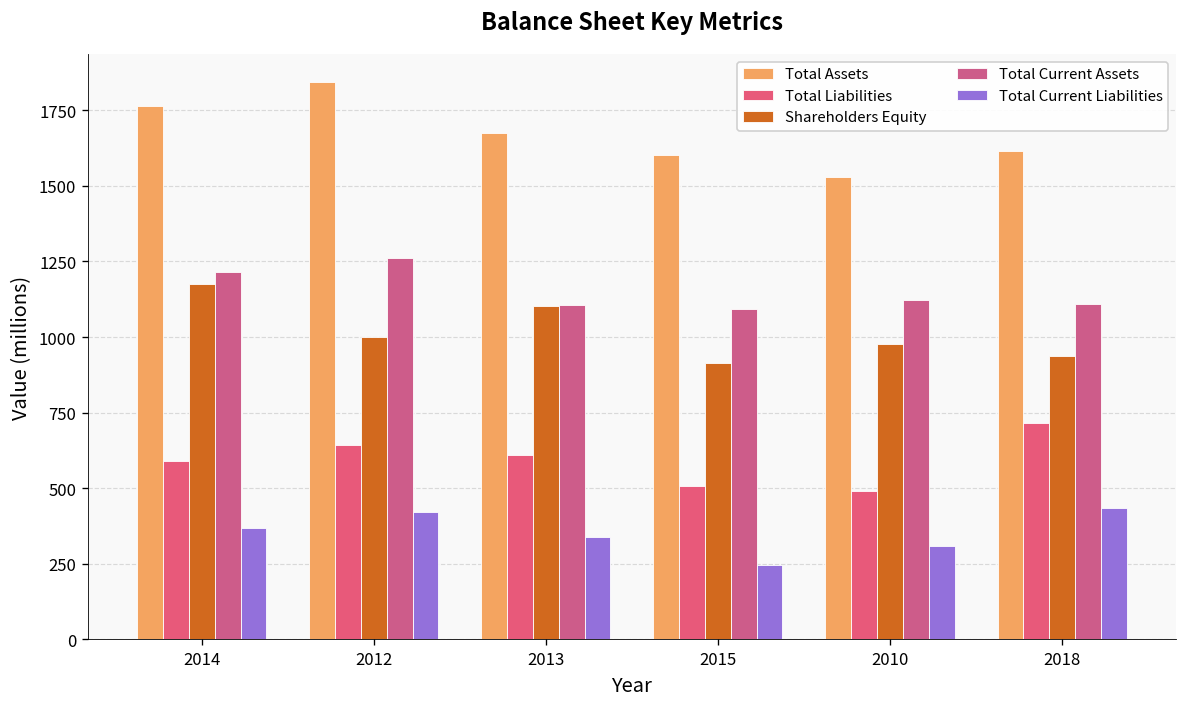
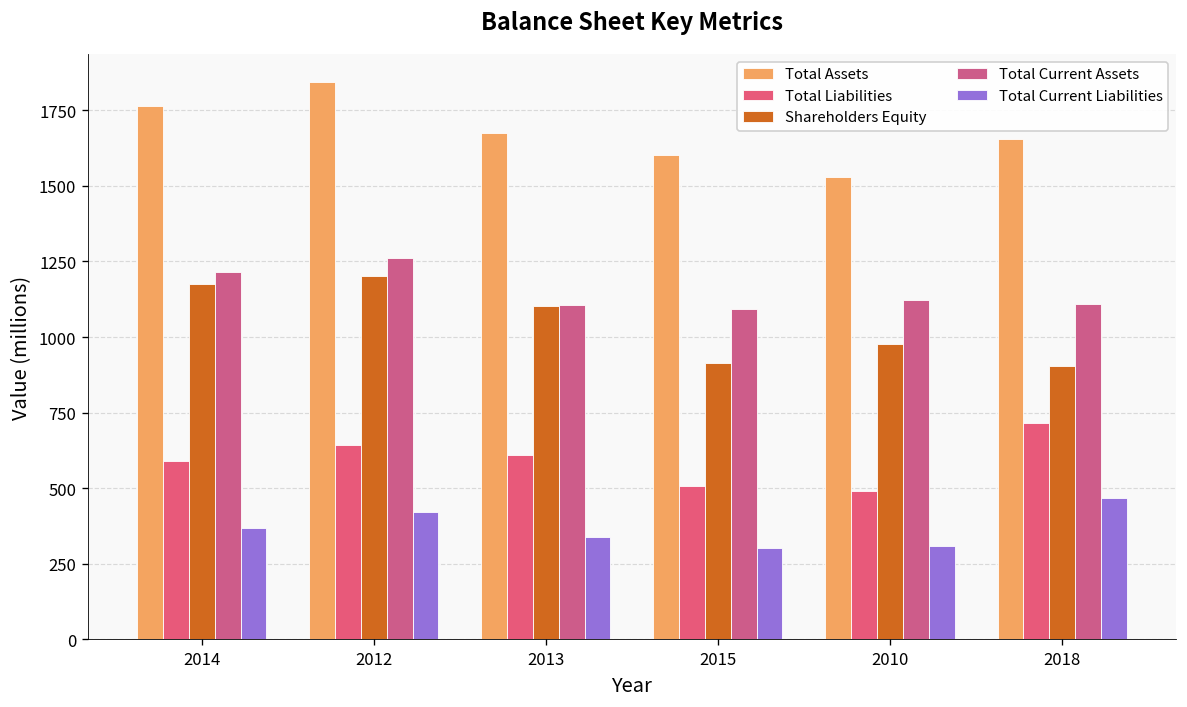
Shareholders Equity, 2012: 1000 -> 1200
Total Current Liabilities, 2015: 250 -> 300
Total Assets, 2018: 1620 -> 1660
Shareholders Equity, 2018: 940 -> 910
Total Current Liabilities, 2018: 430 -> 470
